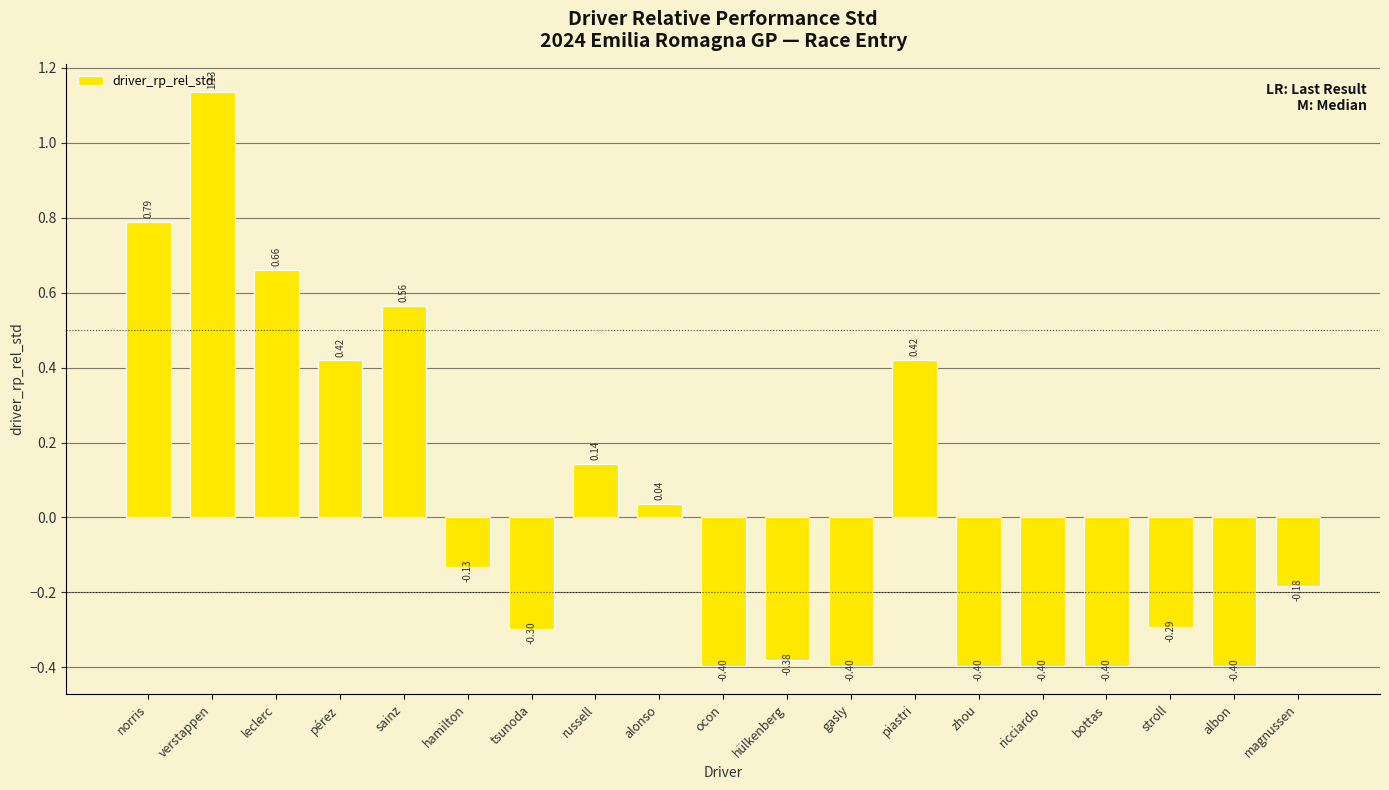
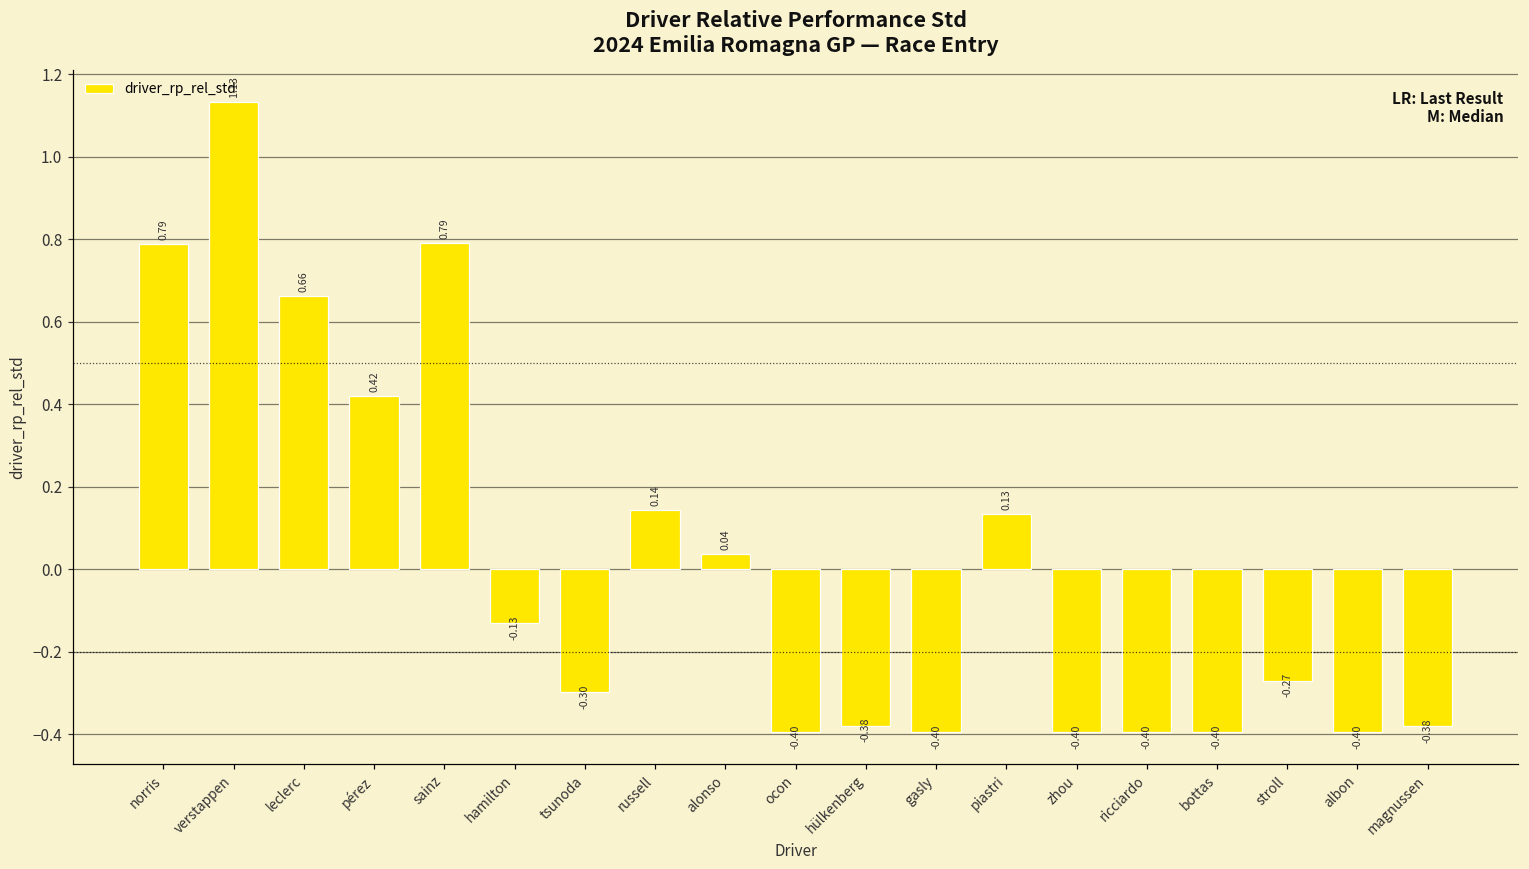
sainz: 0.56 -> 0.79
piastri: 0.42 -> 0.13
stroll: -0.29 -> -0.27
magnussen: -0.18 -> -0.38
